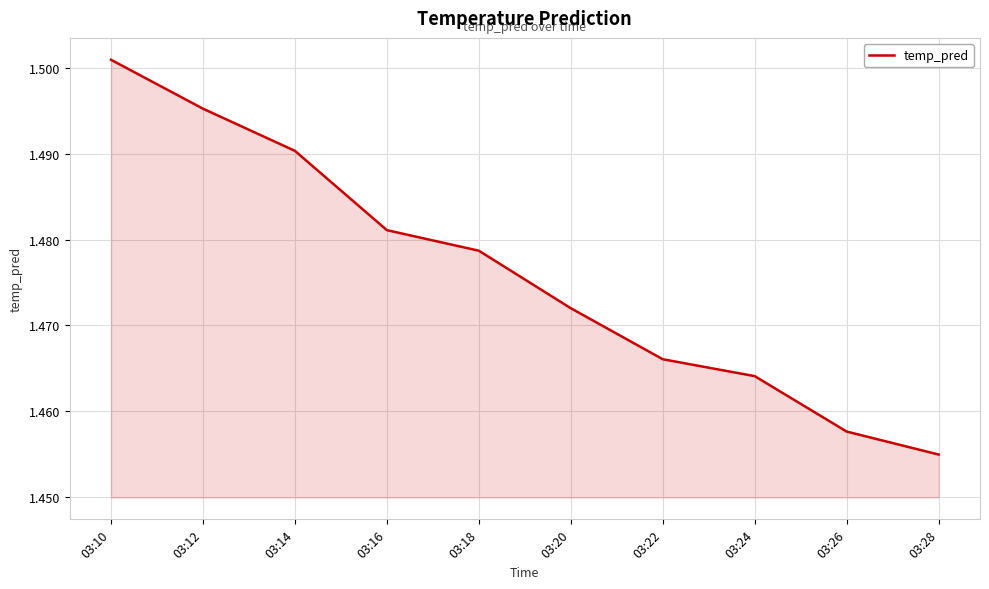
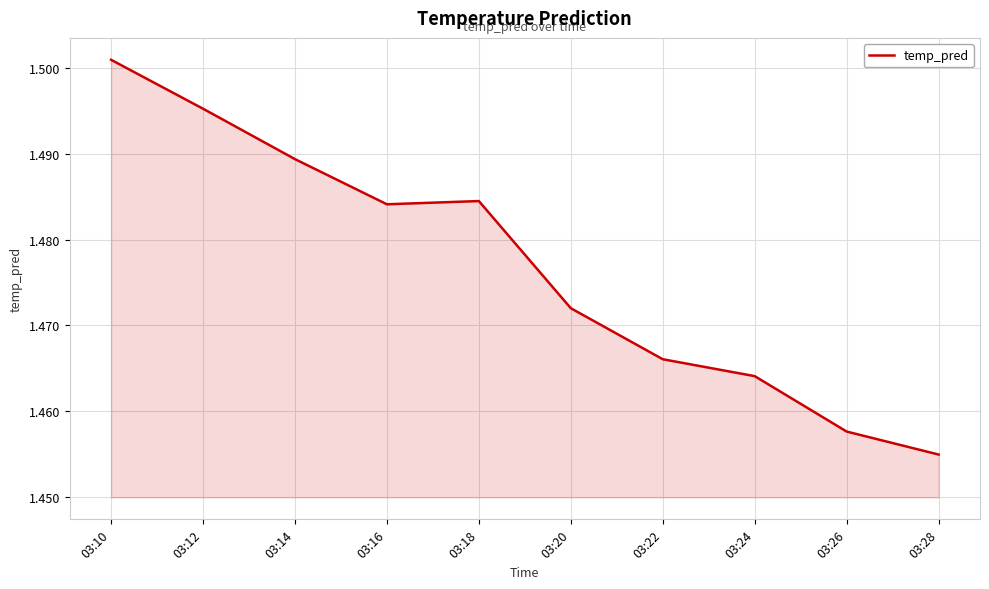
03:14: 1.490 -> 1.489
03:16: 1.481 -> 1.484
03:18: 1.479 -> 1.484
